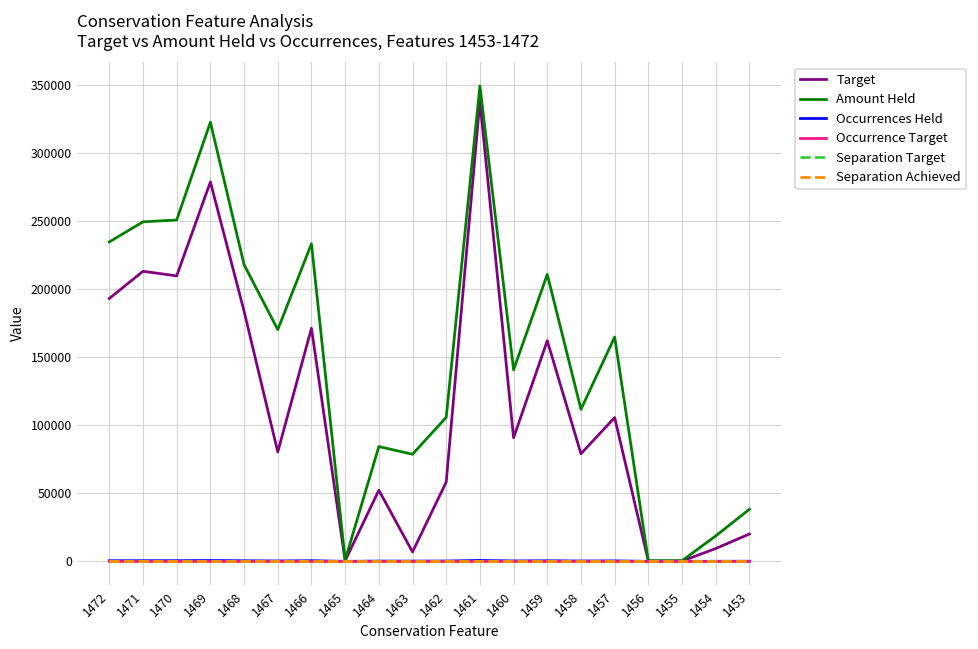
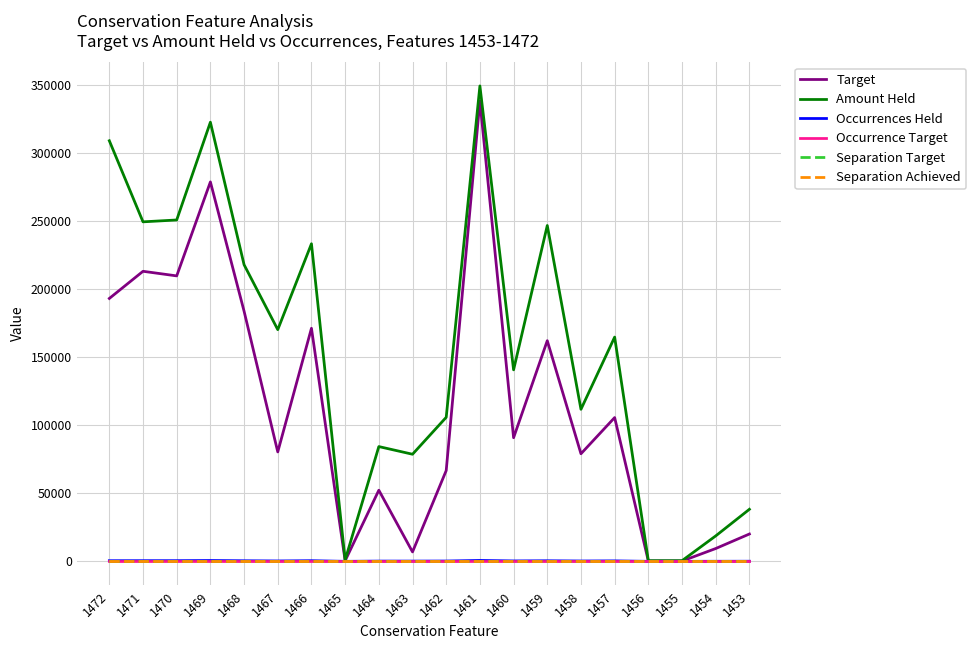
Amount Held, 1472: 235000 -> 309000
Target, 1462: 58000 -> 67000
Amount Held, 1459: 211000 -> 247000
